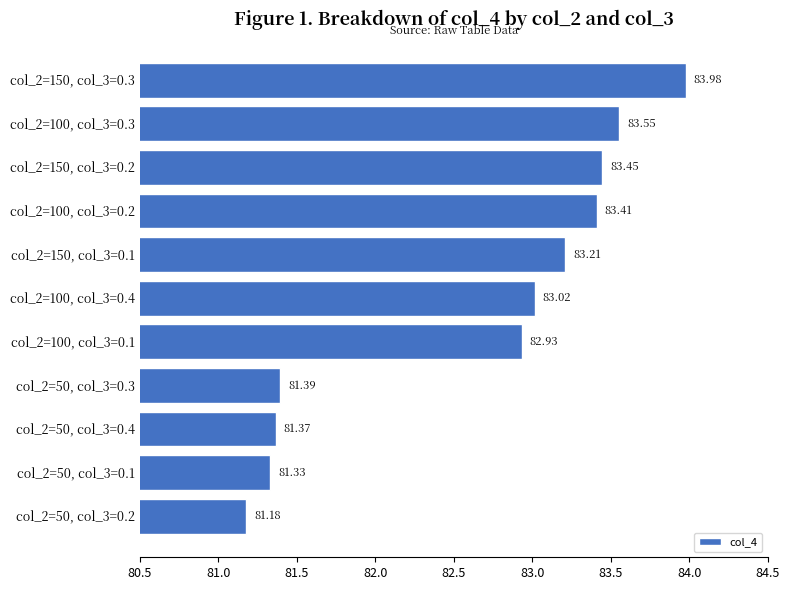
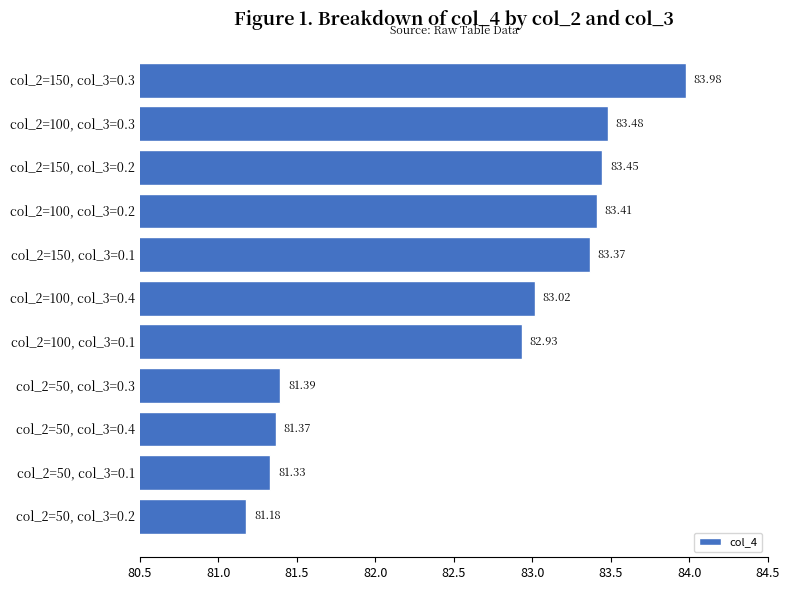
col_2=100, col_3=0.3: 83.55 -> 83.48
col_2=150, col_3=0.1: 83.21 -> 83.37
